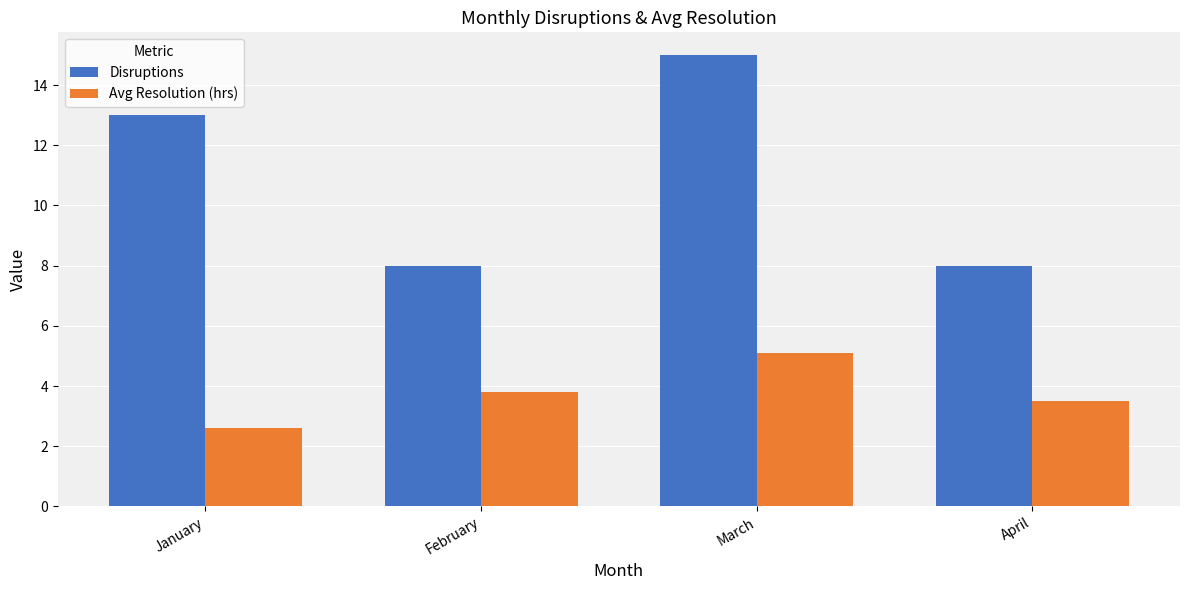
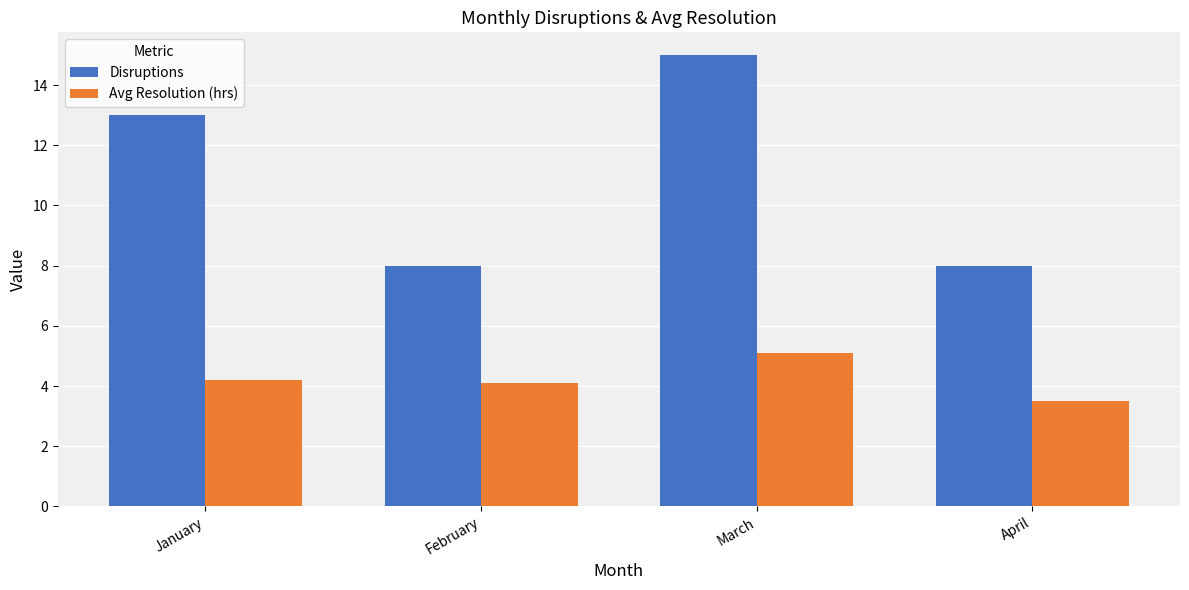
Avg Resolution (hrs), January: 2.6 -> 4.2
Avg Resolution (hrs), February: 3.8 -> 4.1
